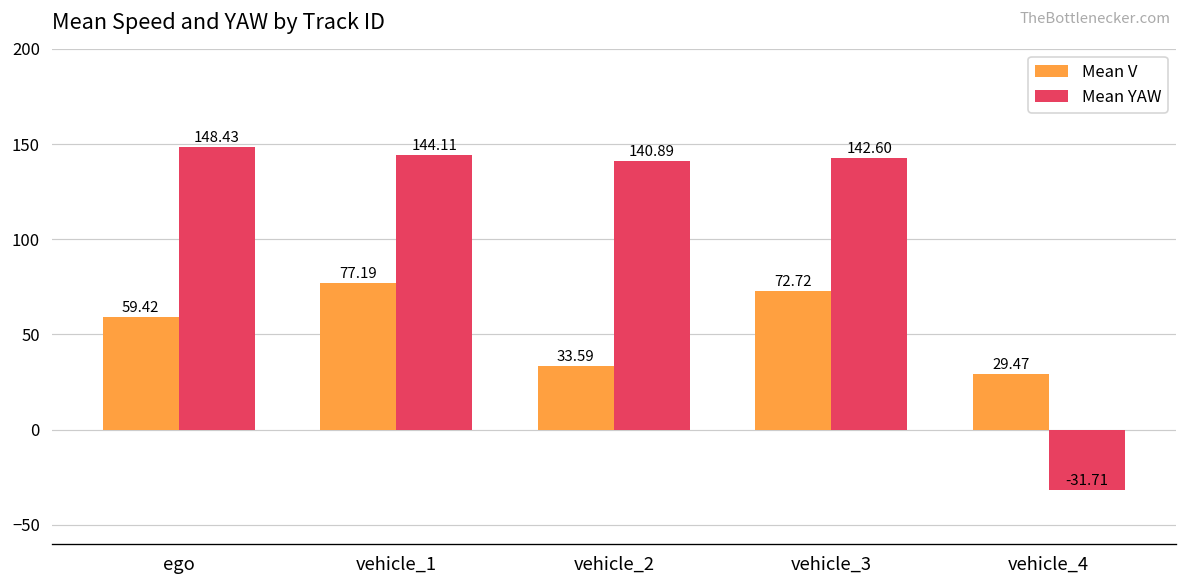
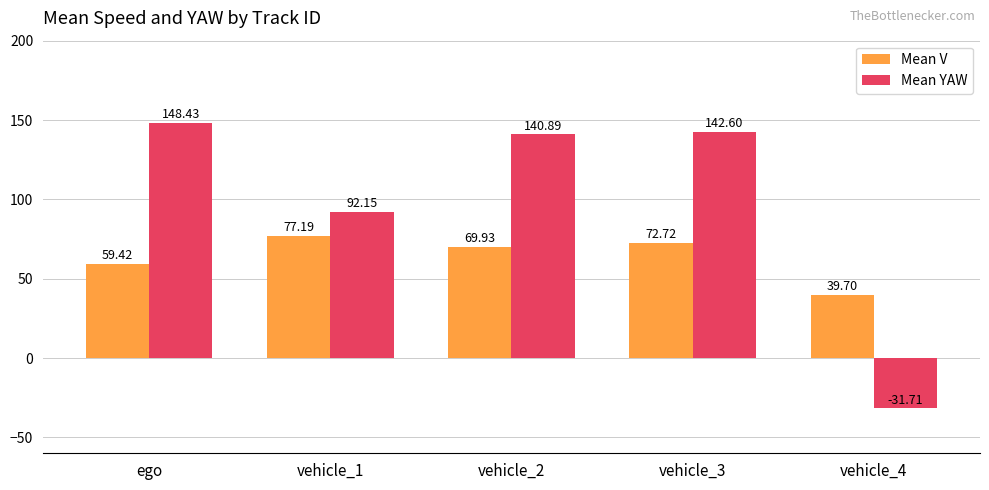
Mean YAW, vehicle_1: 144.11 -> 92.15
Mean V, vehicle_2: 33.59 -> 69.93
Mean V, vehicle_4: 29.47 -> 39.70
